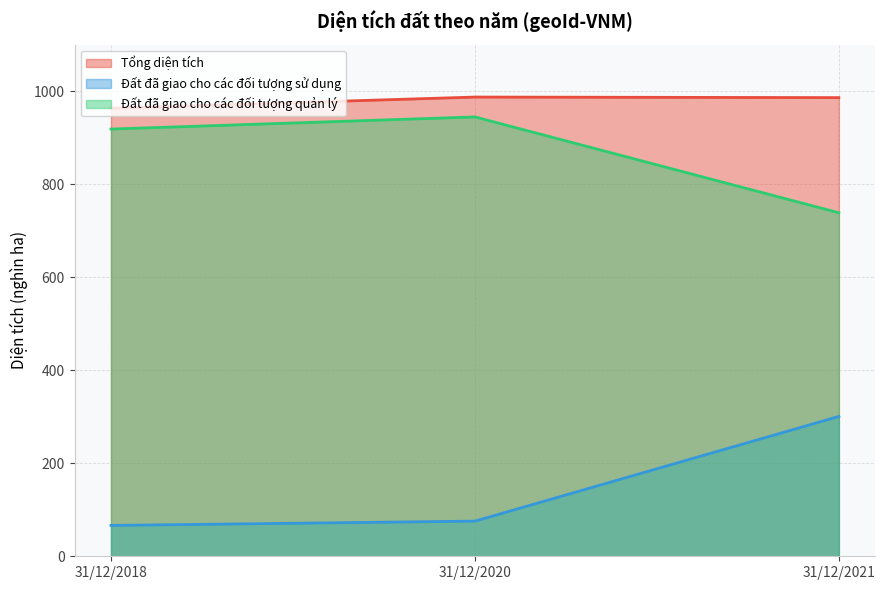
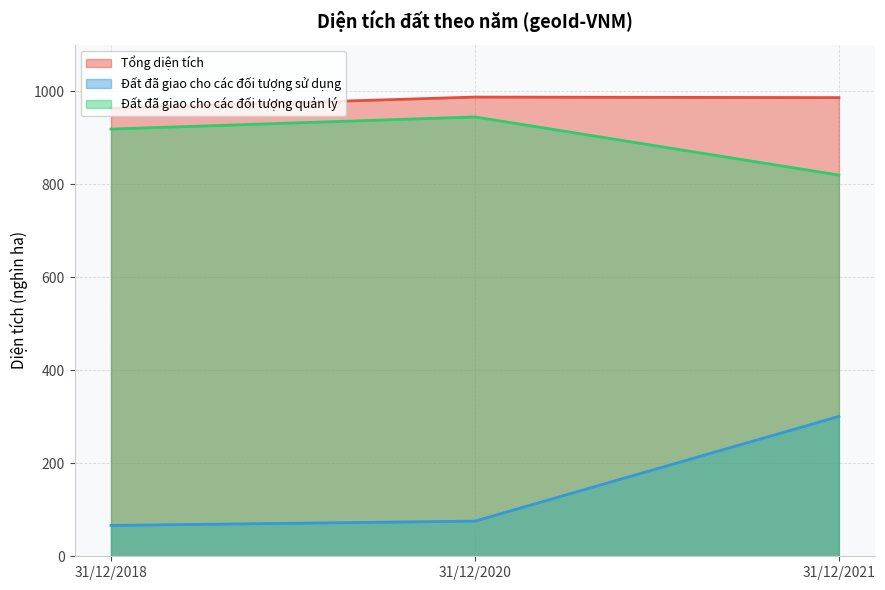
Đất đã giao cho các đối tượng quản lý, 31/12/2021: 740 -> 820
